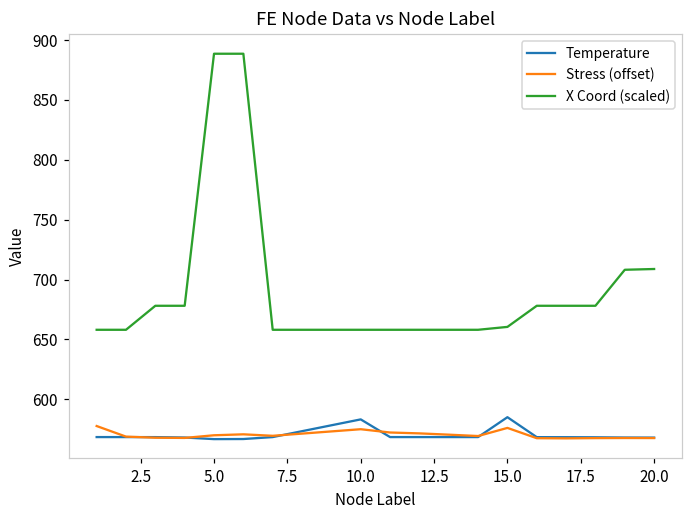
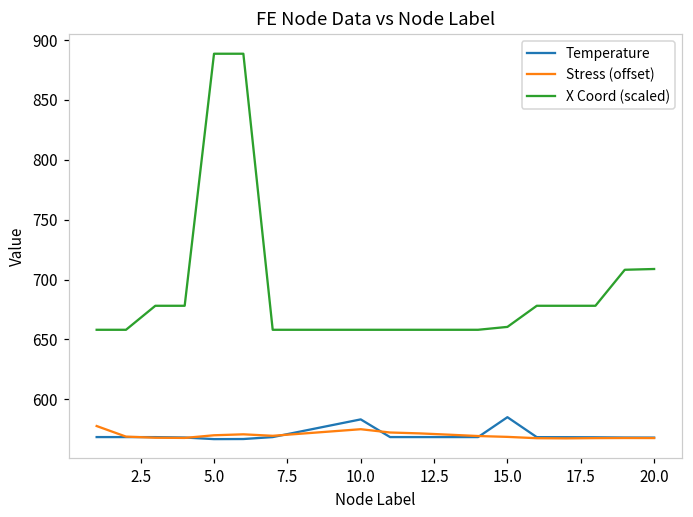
Stress (offset), 15.0: 576 -> 569
